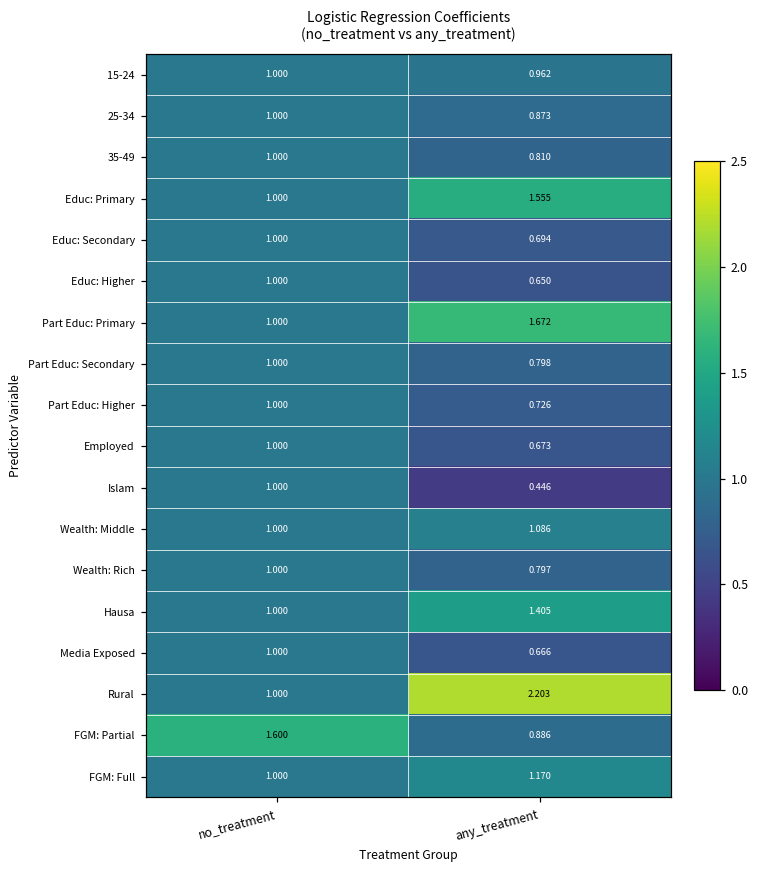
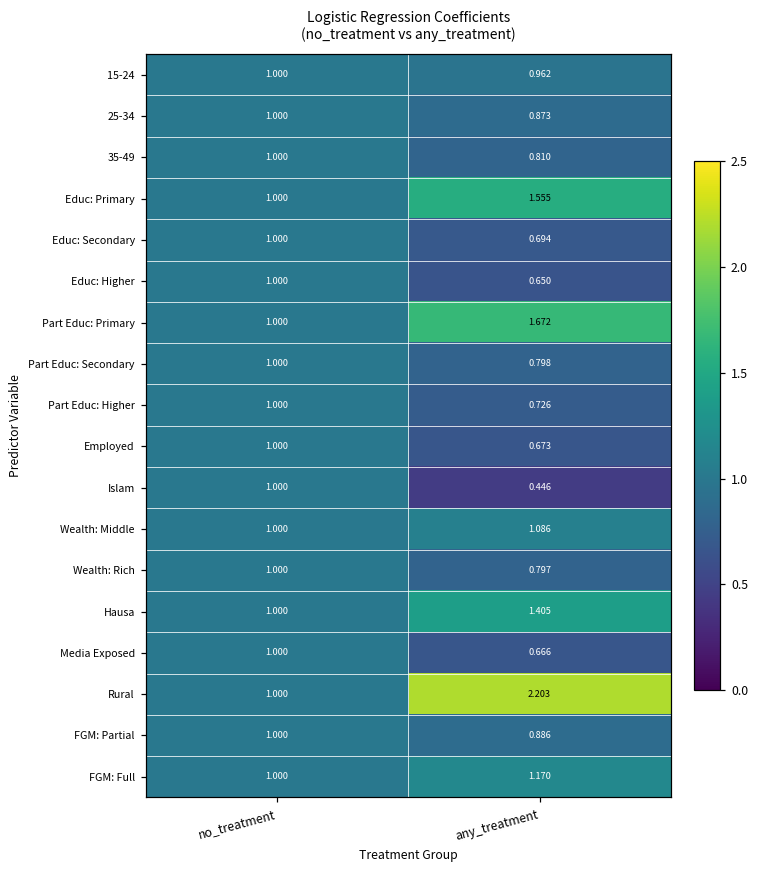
FGM: Partial, no_treatment: 1.600 -> 1.000
